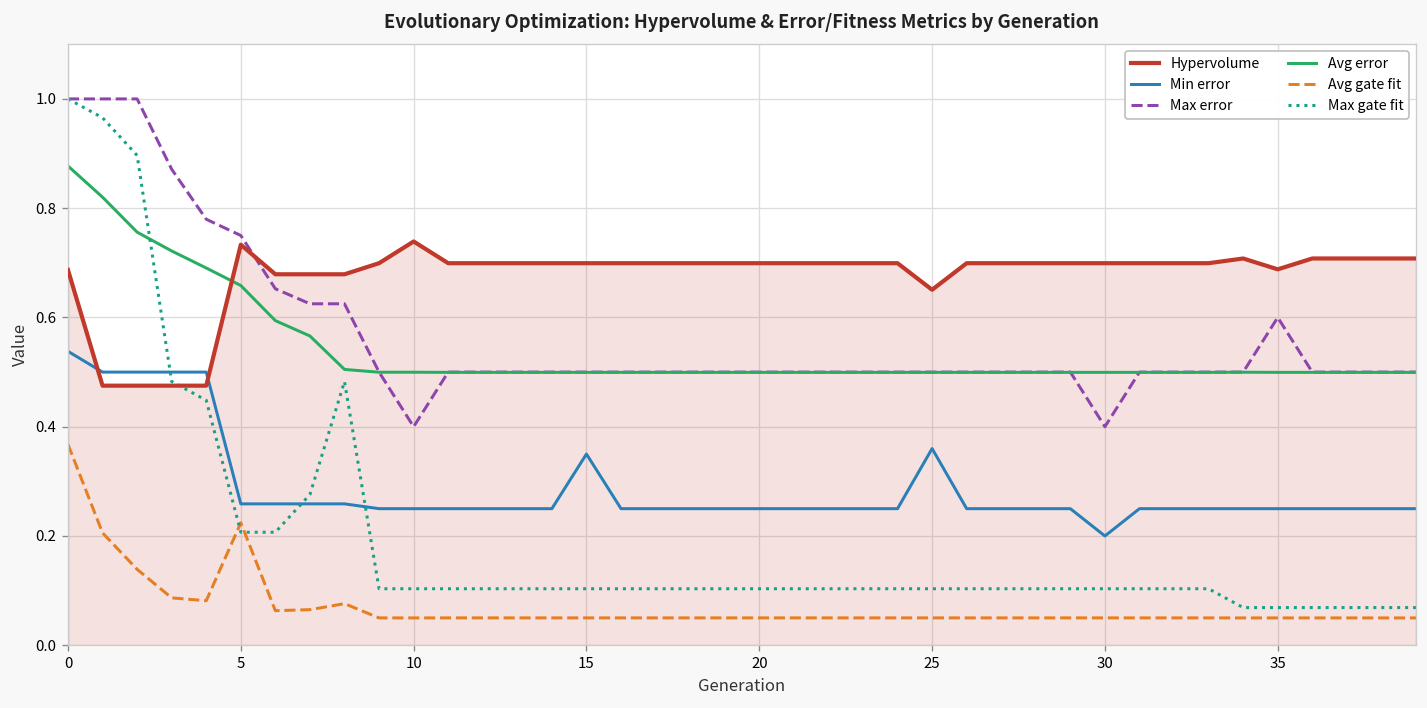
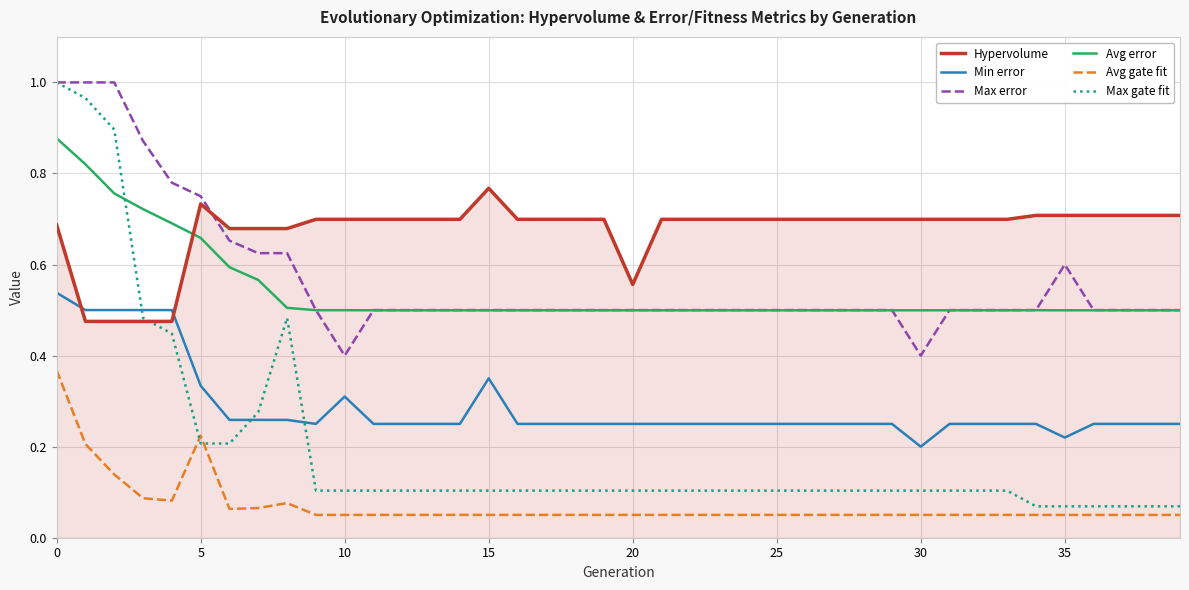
Min error, 5: 0.26 -> 0.33
Hypervolume, 10: 0.74 -> 0.70
Min error, 10: 0.25 -> 0.31
Hypervolume, 15: 0.70 -> 0.77
Hypervolume, 20: 0.70 -> 0.56
Hypervolume, 25: 0.65 -> 0.70
Min error, 25: 0.36 -> 0.25
Hypervolume, 35: 0.69 -> 0.71
Min error, 35: 0.25 -> 0.22
